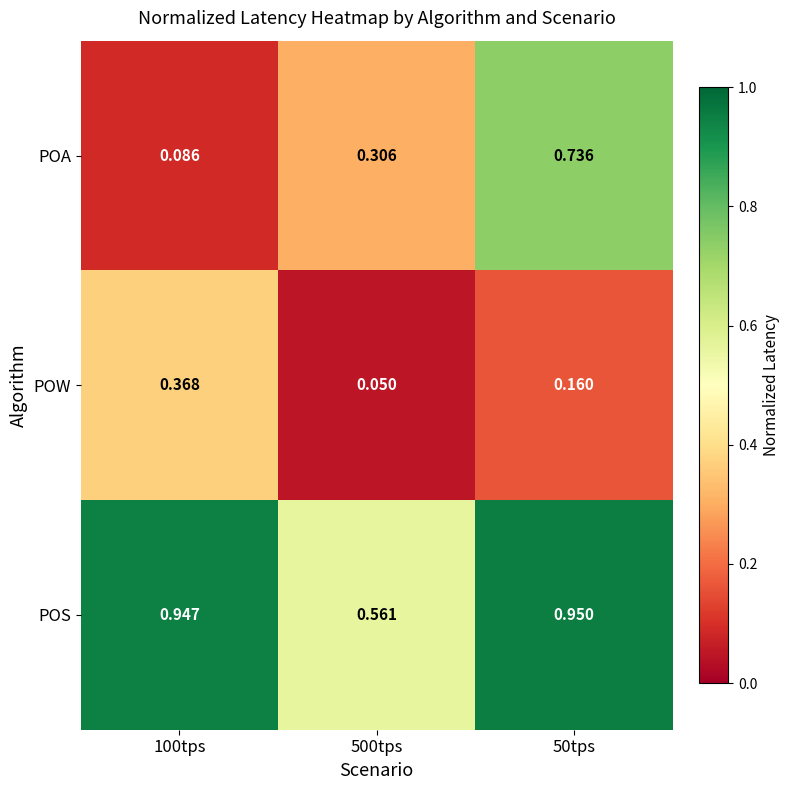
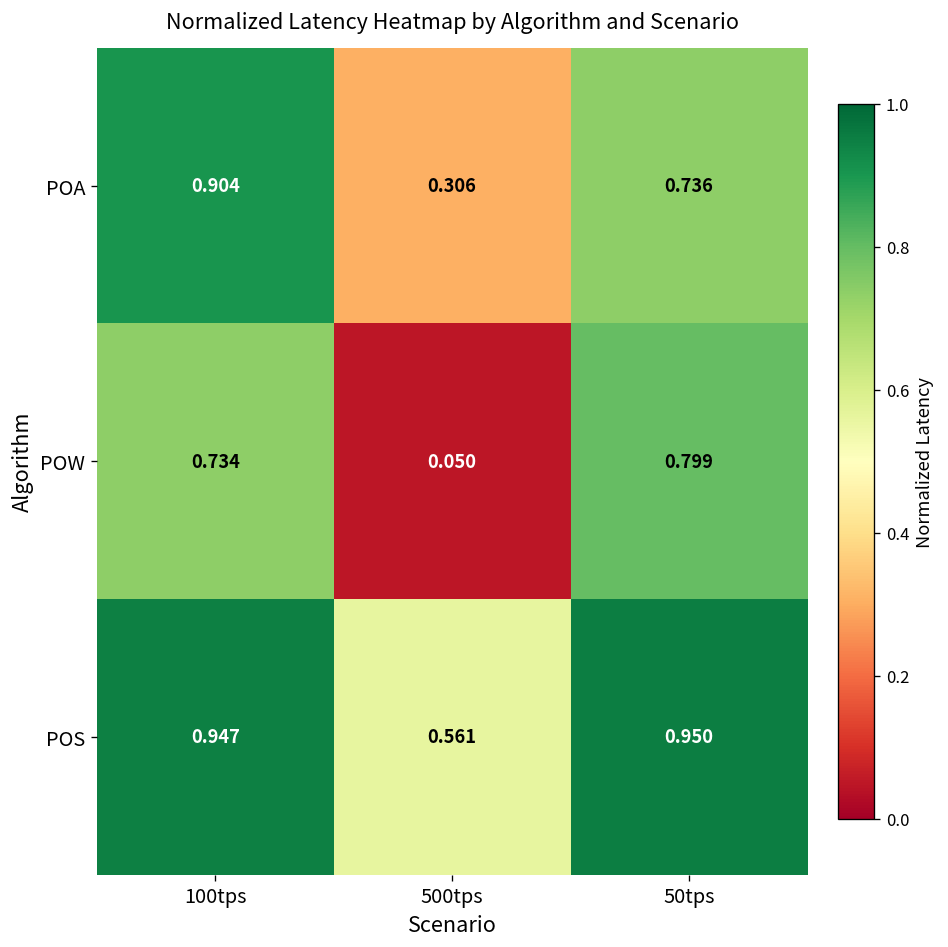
POA, 100tps: 0.086 -> 0.904
POW, 100tps: 0.368 -> 0.734
POW, 50tps: 0.160 -> 0.799
